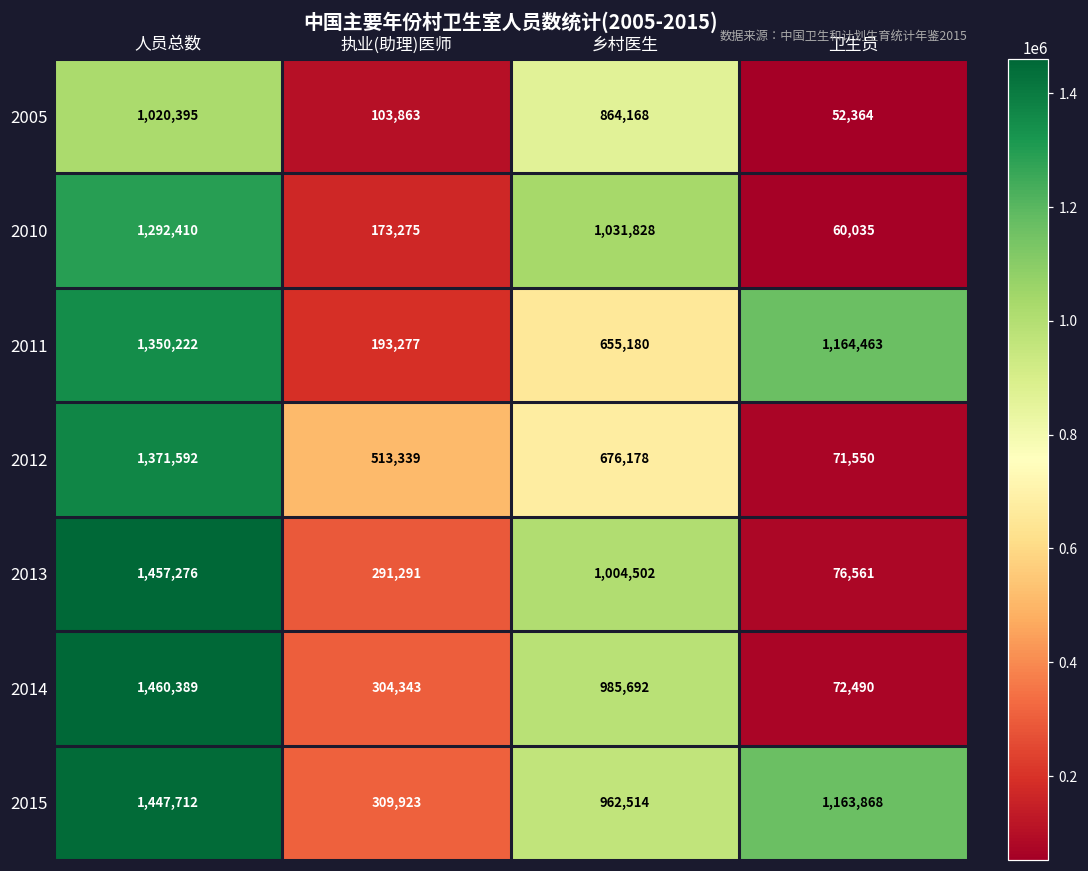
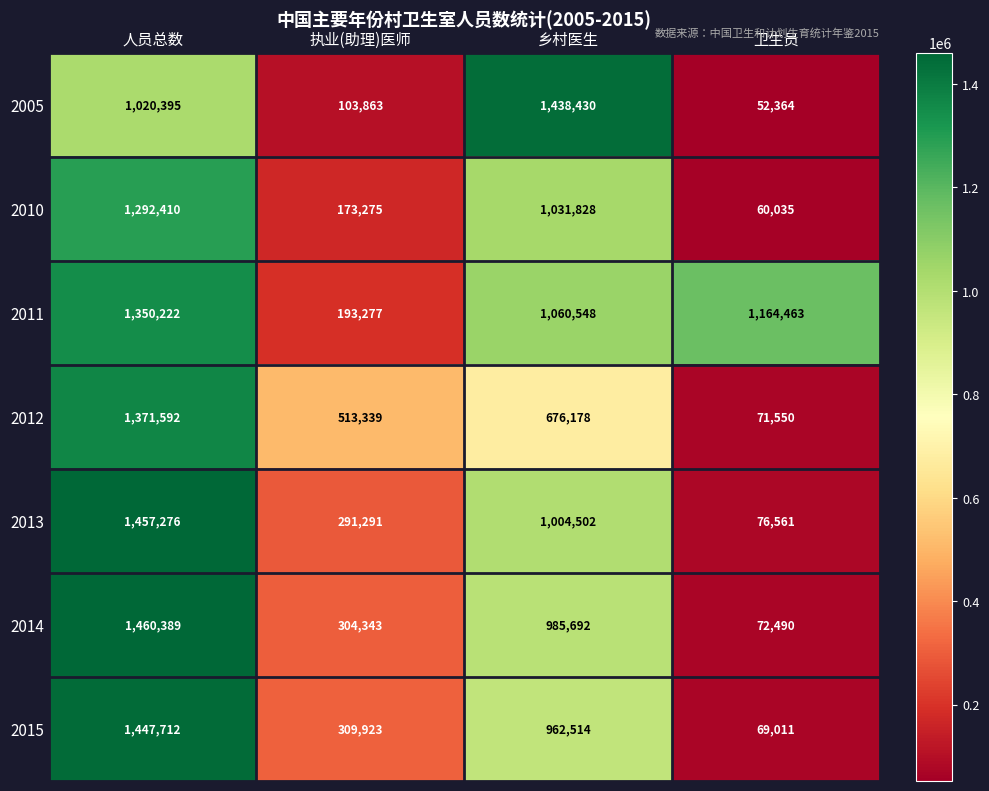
2005, 乡村医生: 864,168 -> 1,438,430
2011, 乡村医生: 655,180 -> 1,060,548
2015, 卫生员: 1,163,868 -> 69,011
